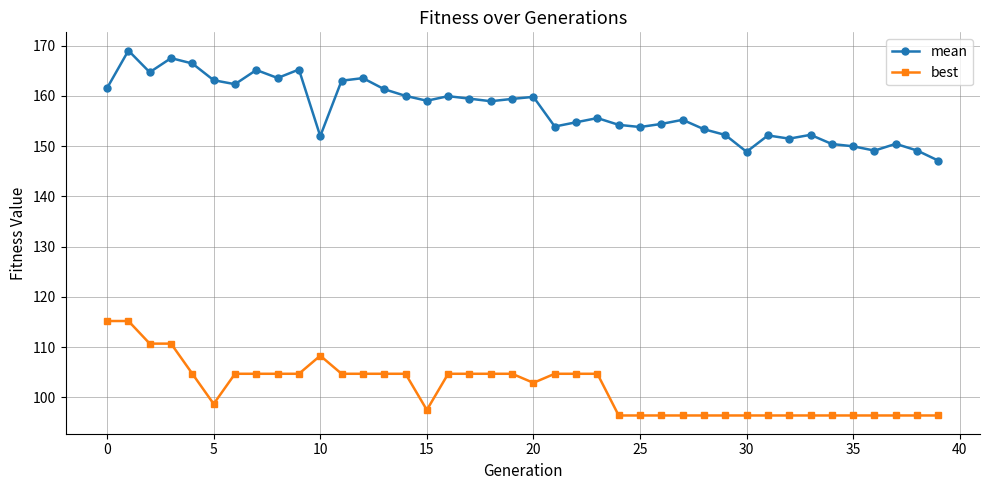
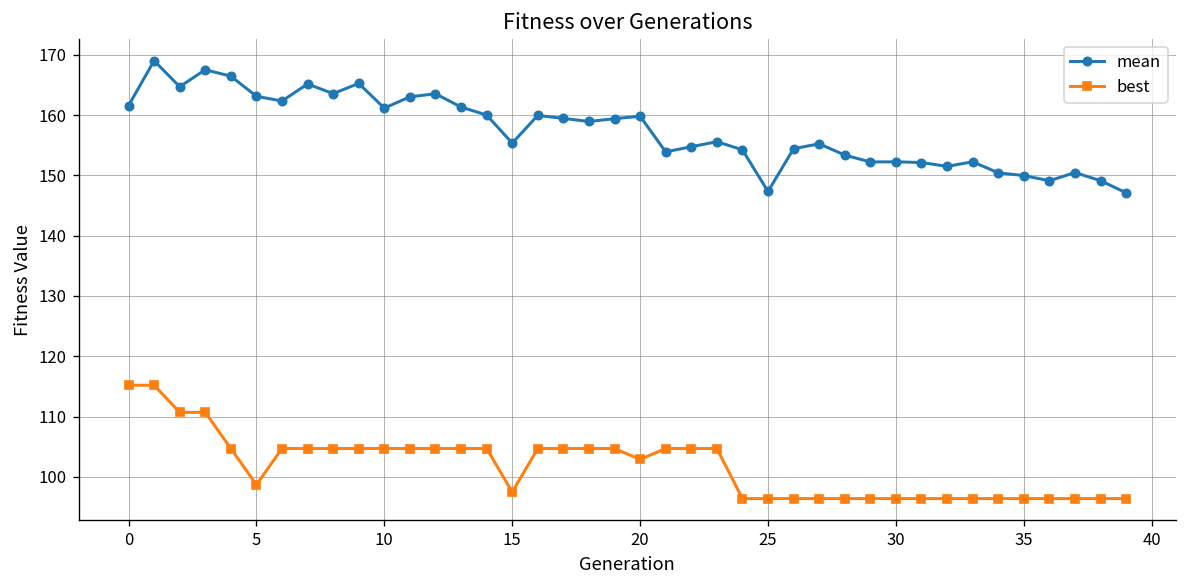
mean, 10: 152 -> 161
best, 10: 108 -> 105
mean, 15: 159 -> 155
mean, 25: 154 -> 147
mean, 30: 149 -> 152
